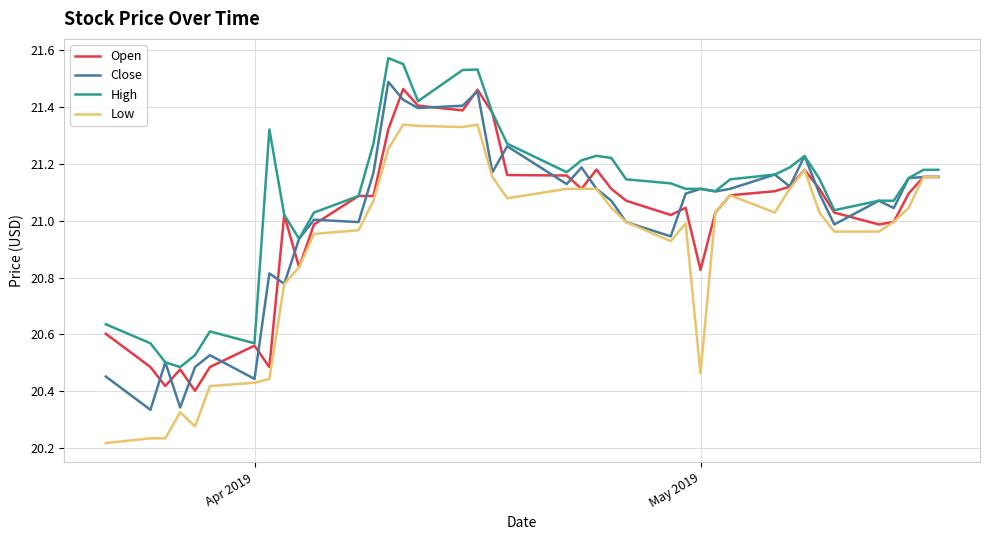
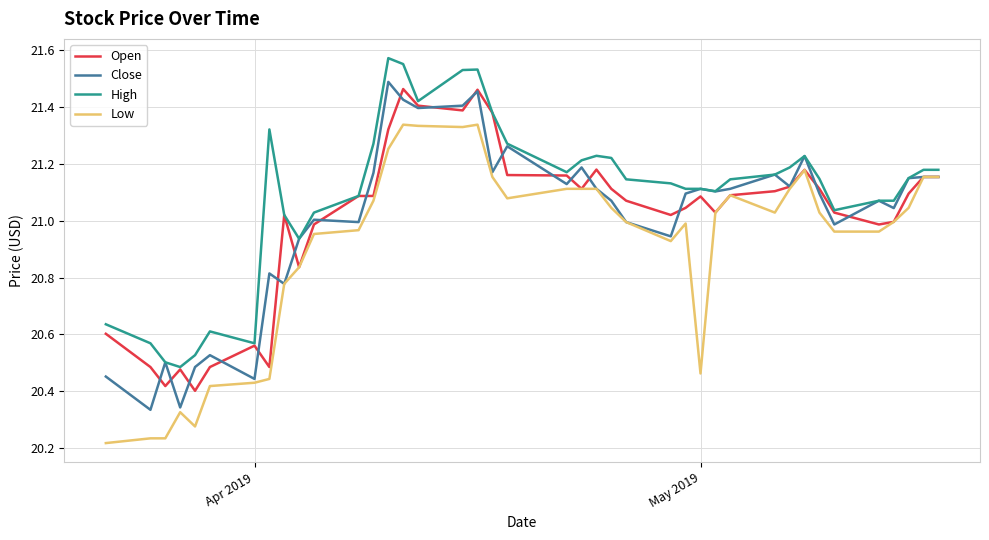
Open, May 2019: 20.83 -> 21.09
